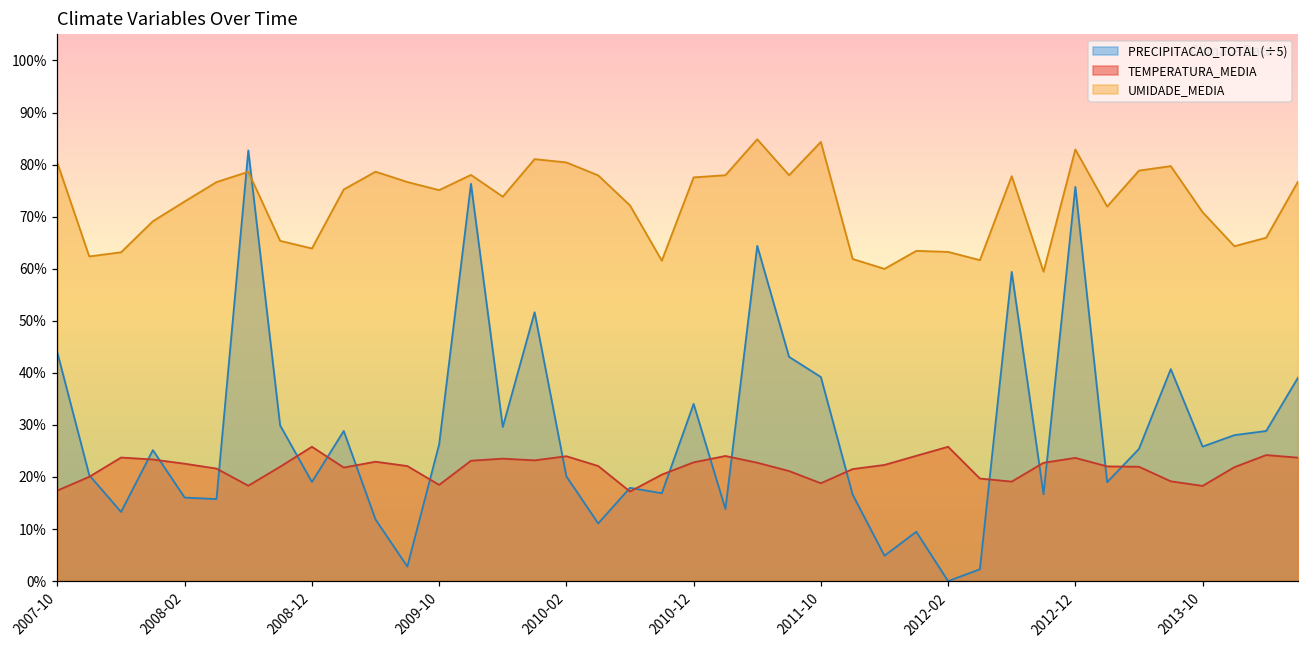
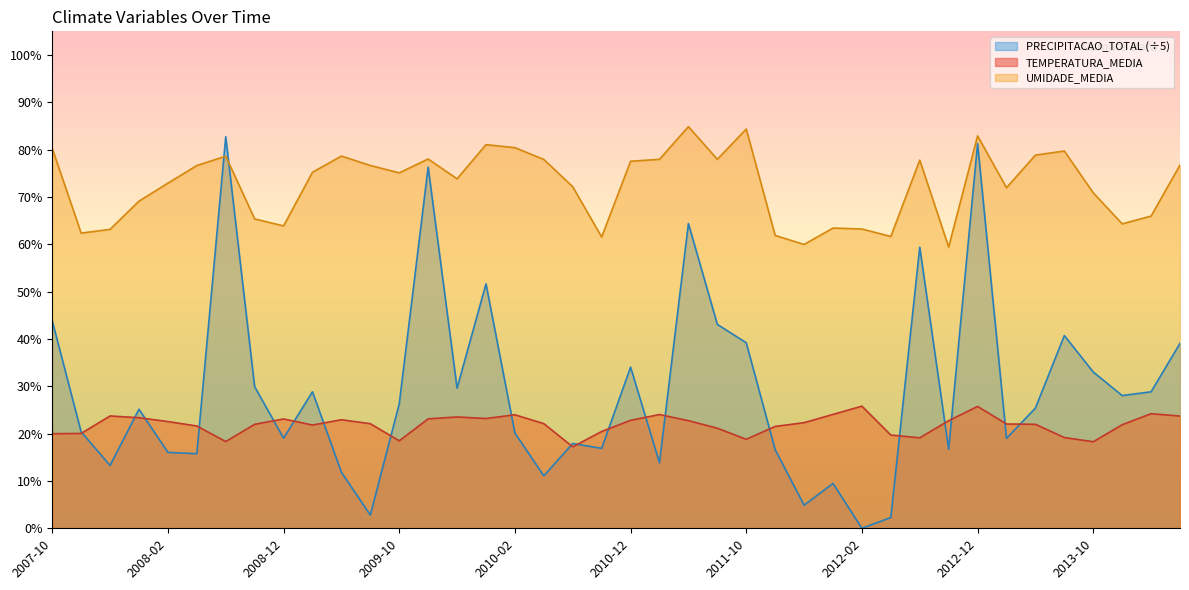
TEMPERATURA_MEDIA, 2007-10: 17% -> 20%
TEMPERATURA_MEDIA, 2008-12: 26% -> 23%
PRECIPITACAO_TOTAL (÷5), 2012-12: 76% -> 81%
TEMPERATURA_MEDIA, 2012-12: 24% -> 26%
PRECIPITACAO_TOTAL (÷5), 2013-10: 26% -> 33%
